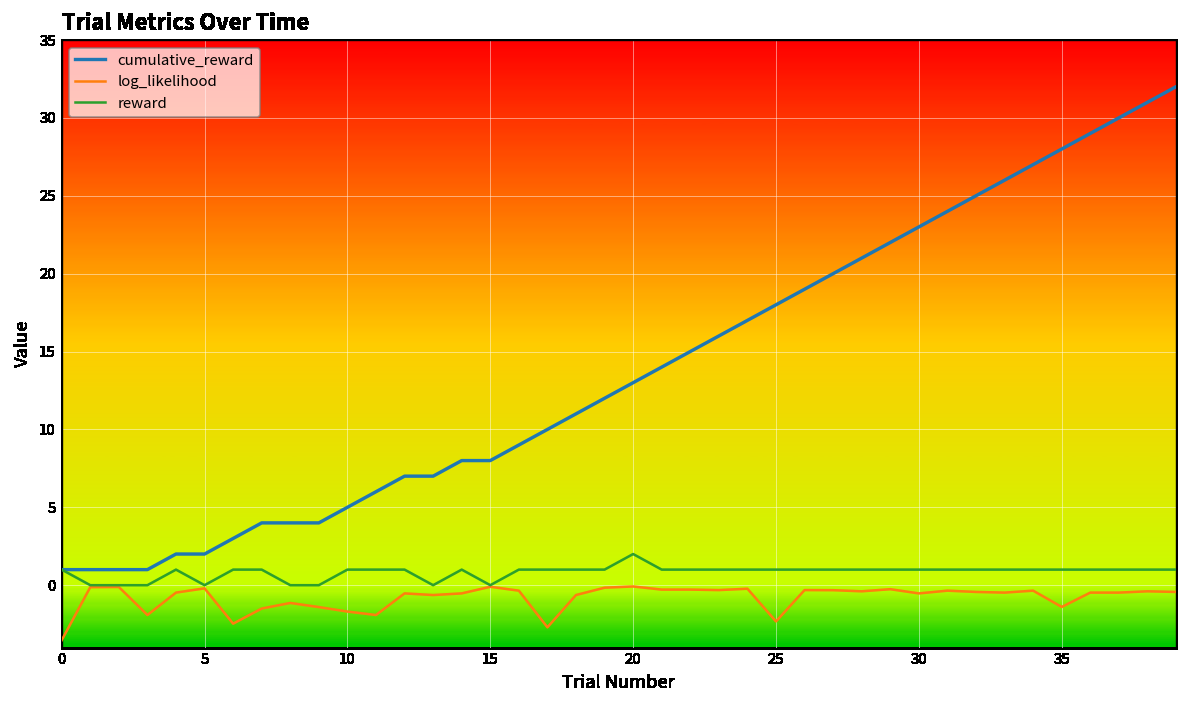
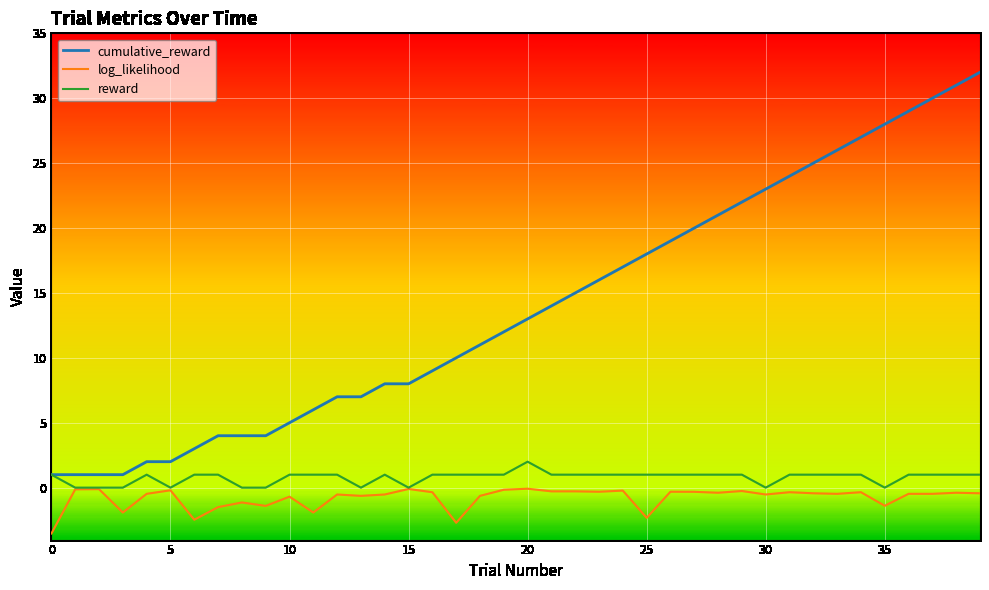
log_likelihood, 10: -1.7 -> -0.7
reward, 30: 1 -> 0
reward, 35: 1 -> 0
